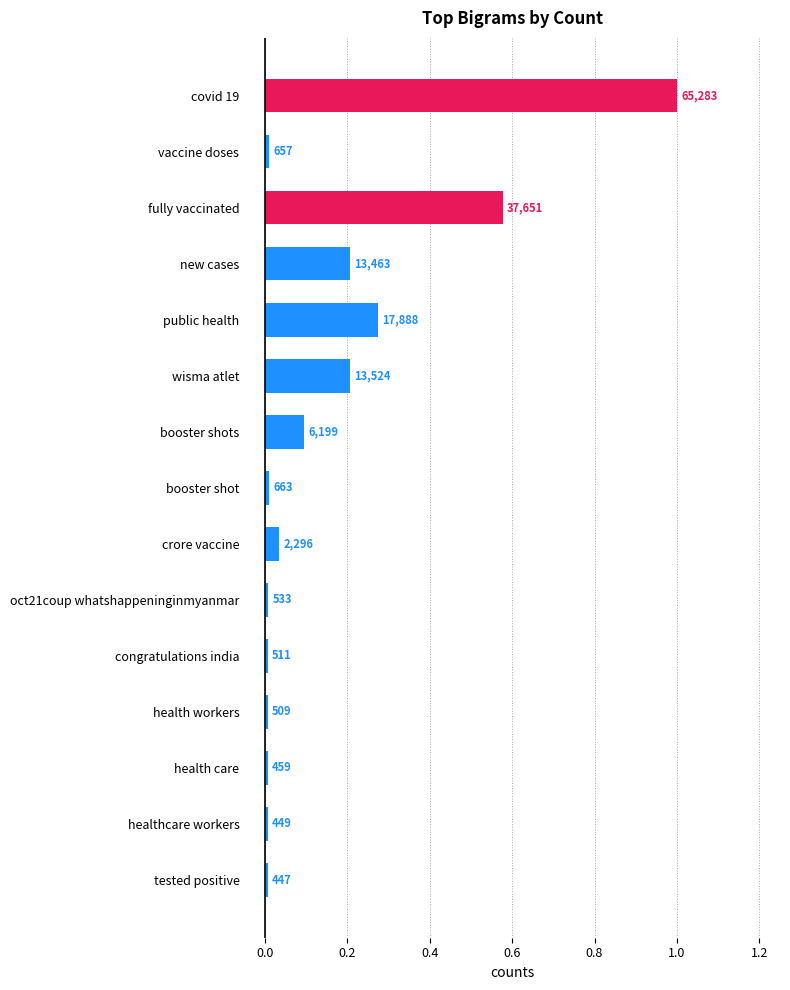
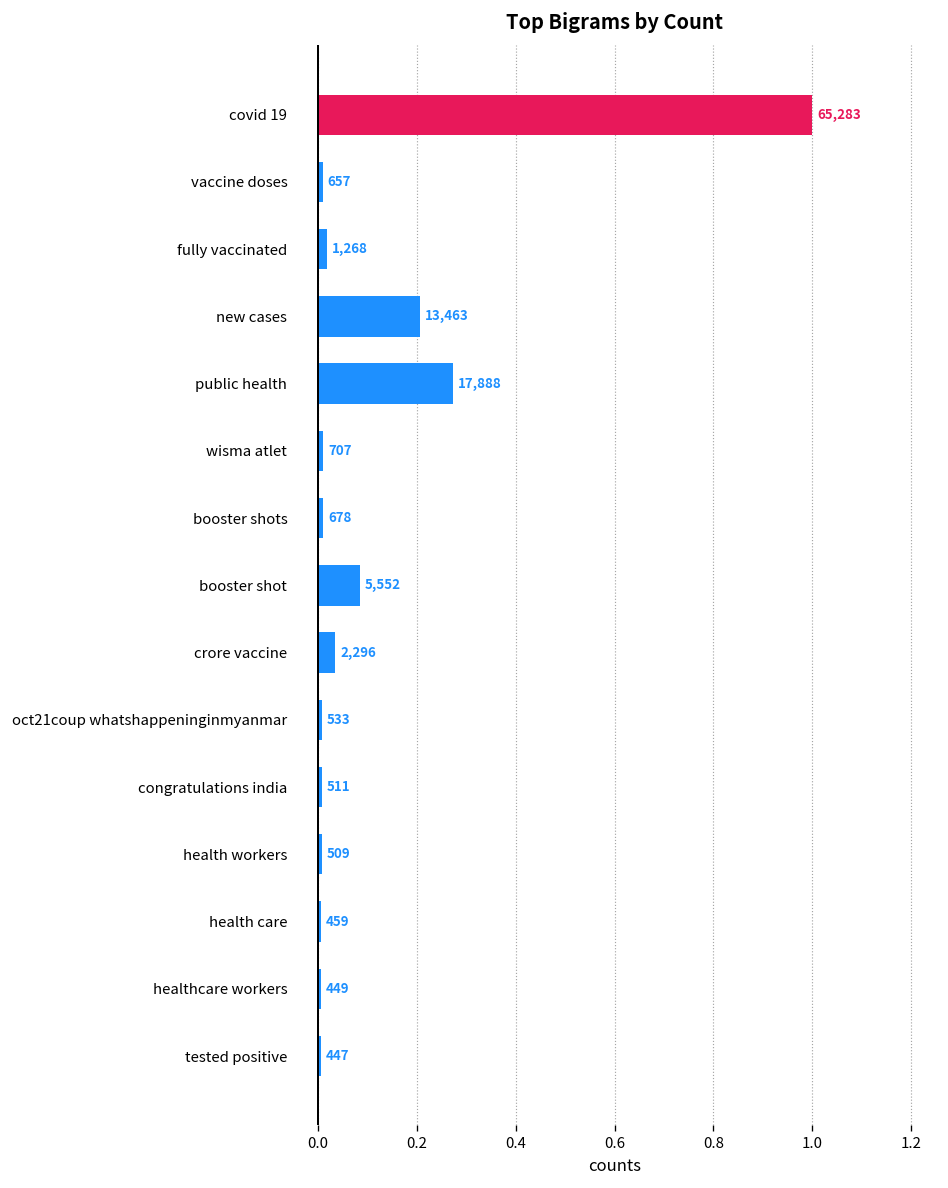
fully vaccinated: 37,651 -> 1,268
wisma atlet: 13,524 -> 707
booster shots: 6,199 -> 678
booster shot: 663 -> 5,552
